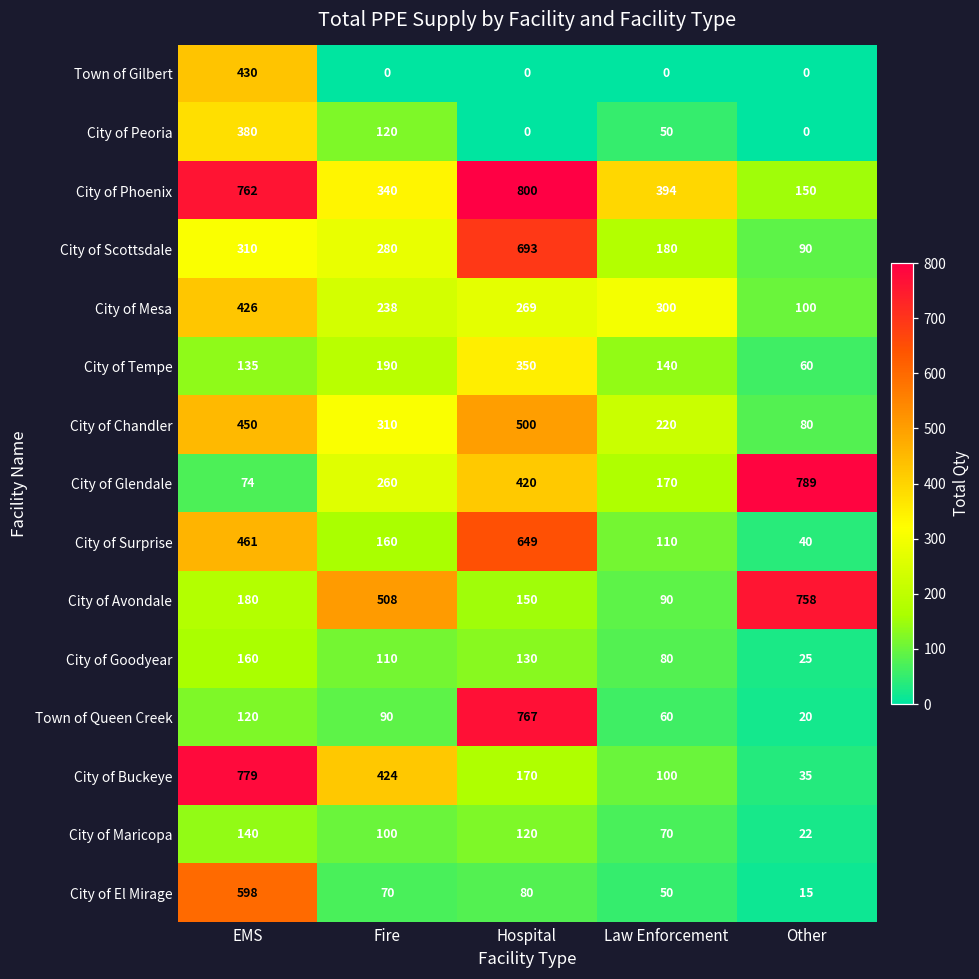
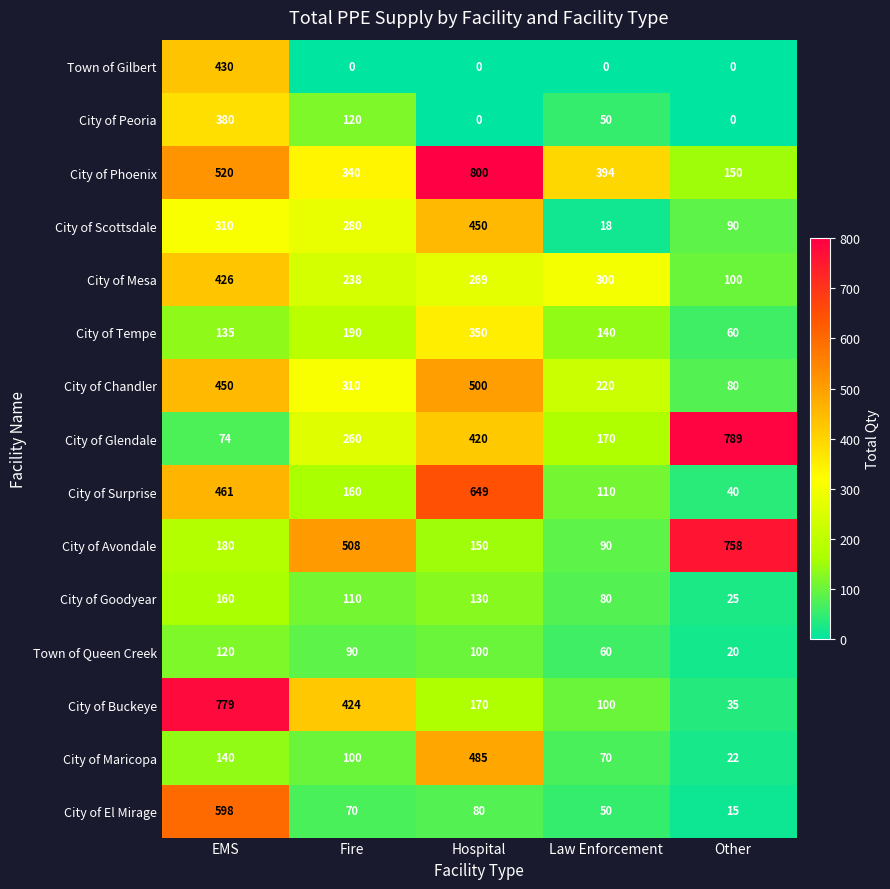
City of Phoenix, EMS: 762 -> 520
City of Scottsdale, Hospital: 693 -> 450
City of Scottsdale, Law Enforcement: 180 -> 18
Town of Queen Creek, Hospital: 767 -> 100
City of Maricopa, Hospital: 120 -> 485
